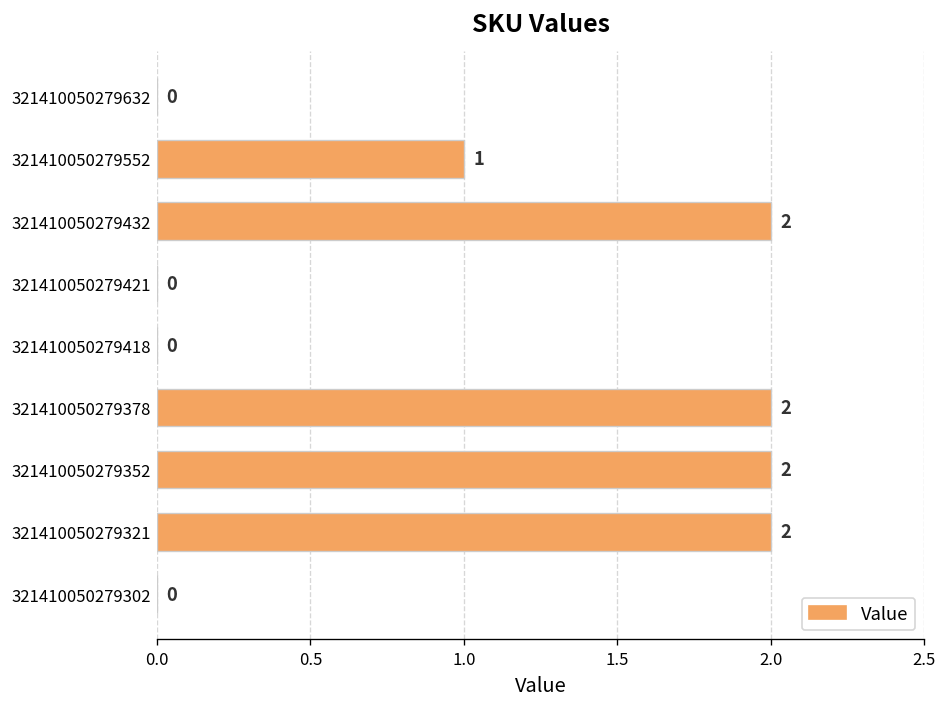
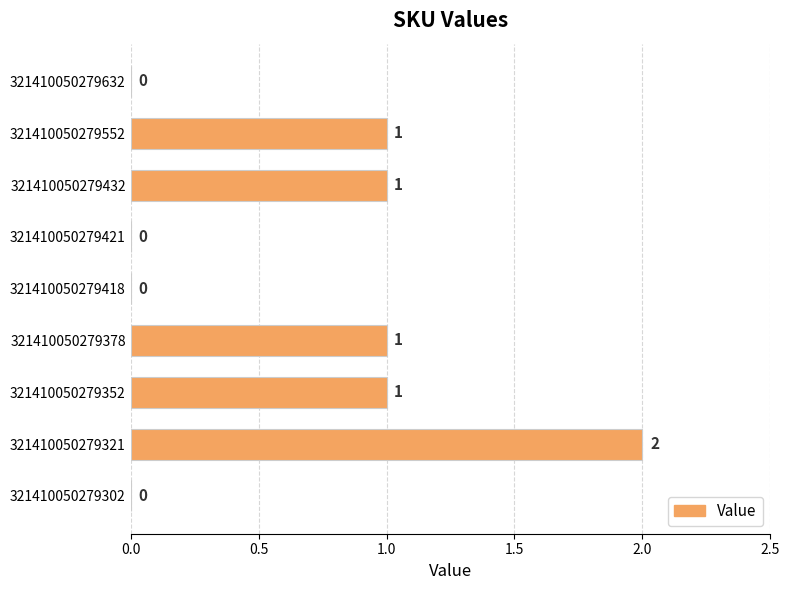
321410050279432: 2 -> 1
321410050279378: 2 -> 1
321410050279352: 2 -> 1
